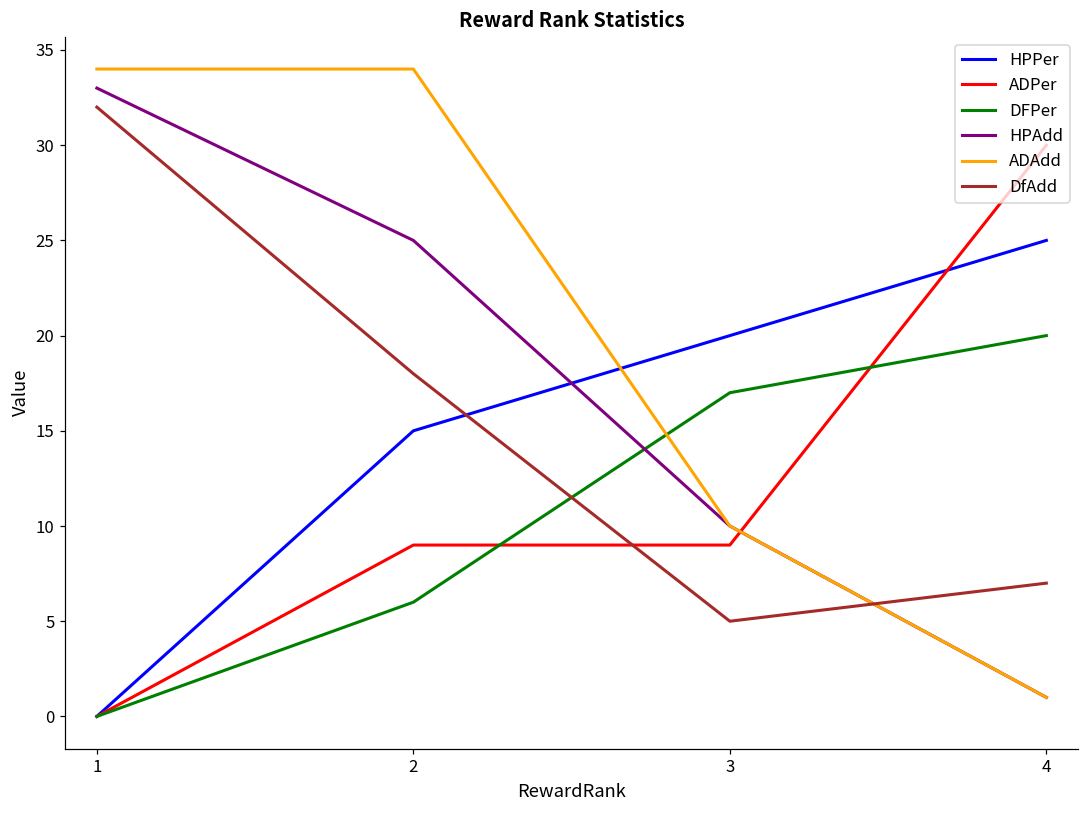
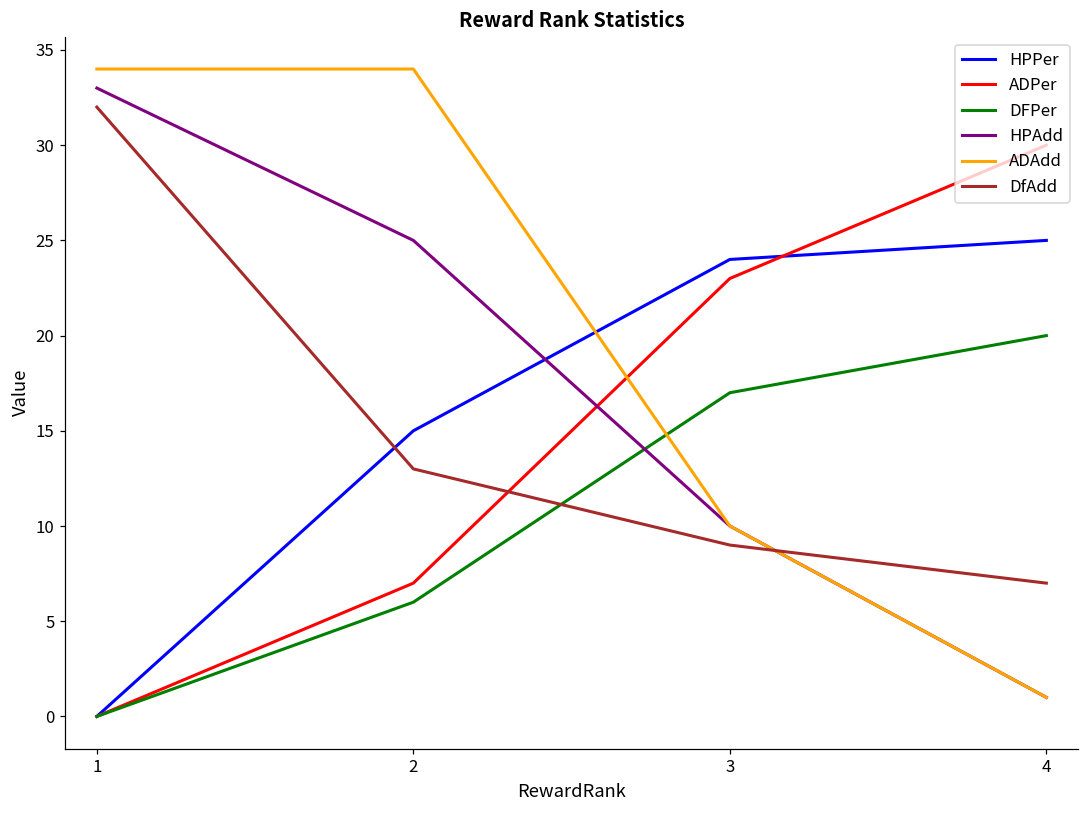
ADPer, 2: 9 -> 7
DfAdd, 2: 18 -> 13
HPPer, 3: 20 -> 24
ADPer, 3: 9 -> 23
DfAdd, 3: 5 -> 9
